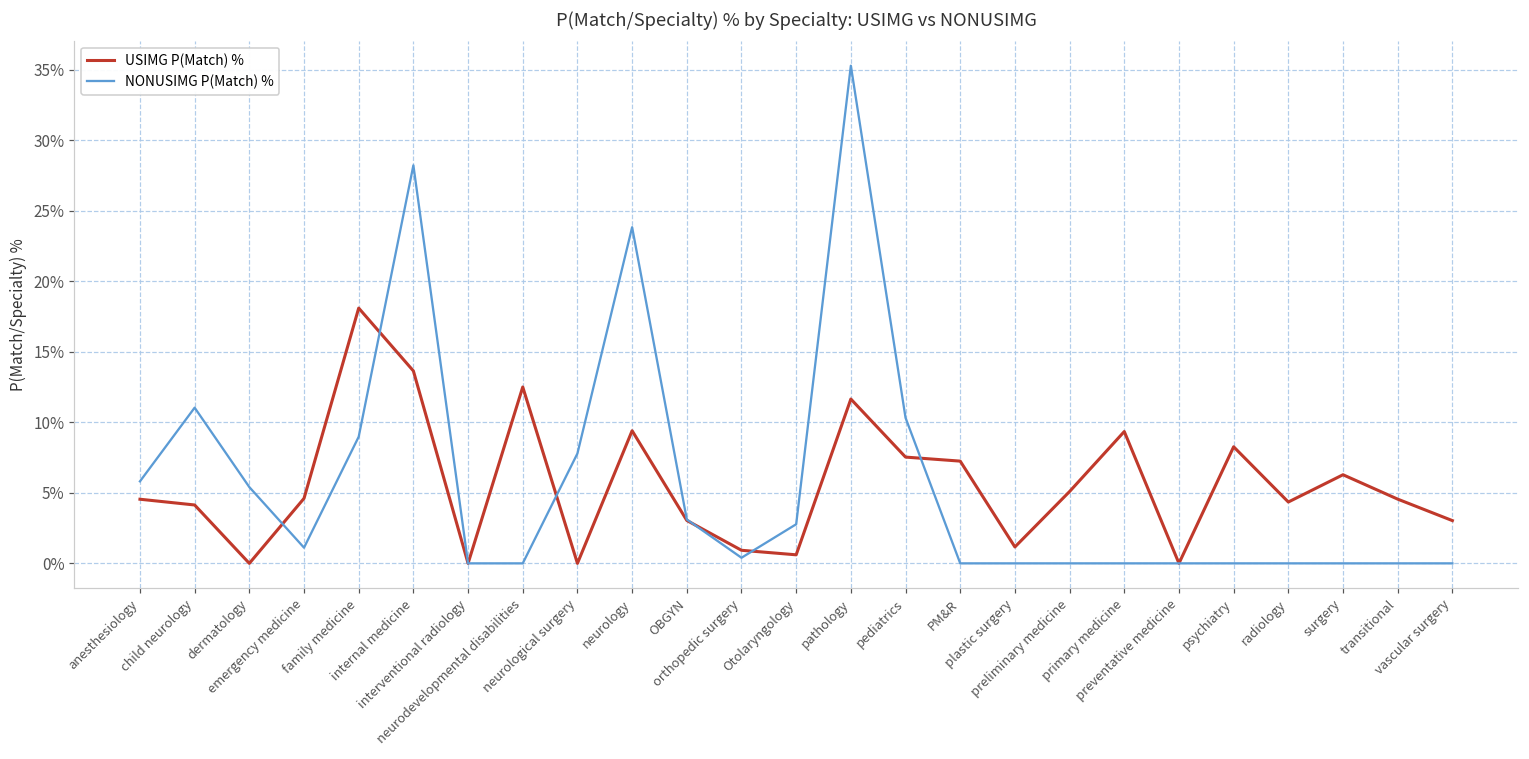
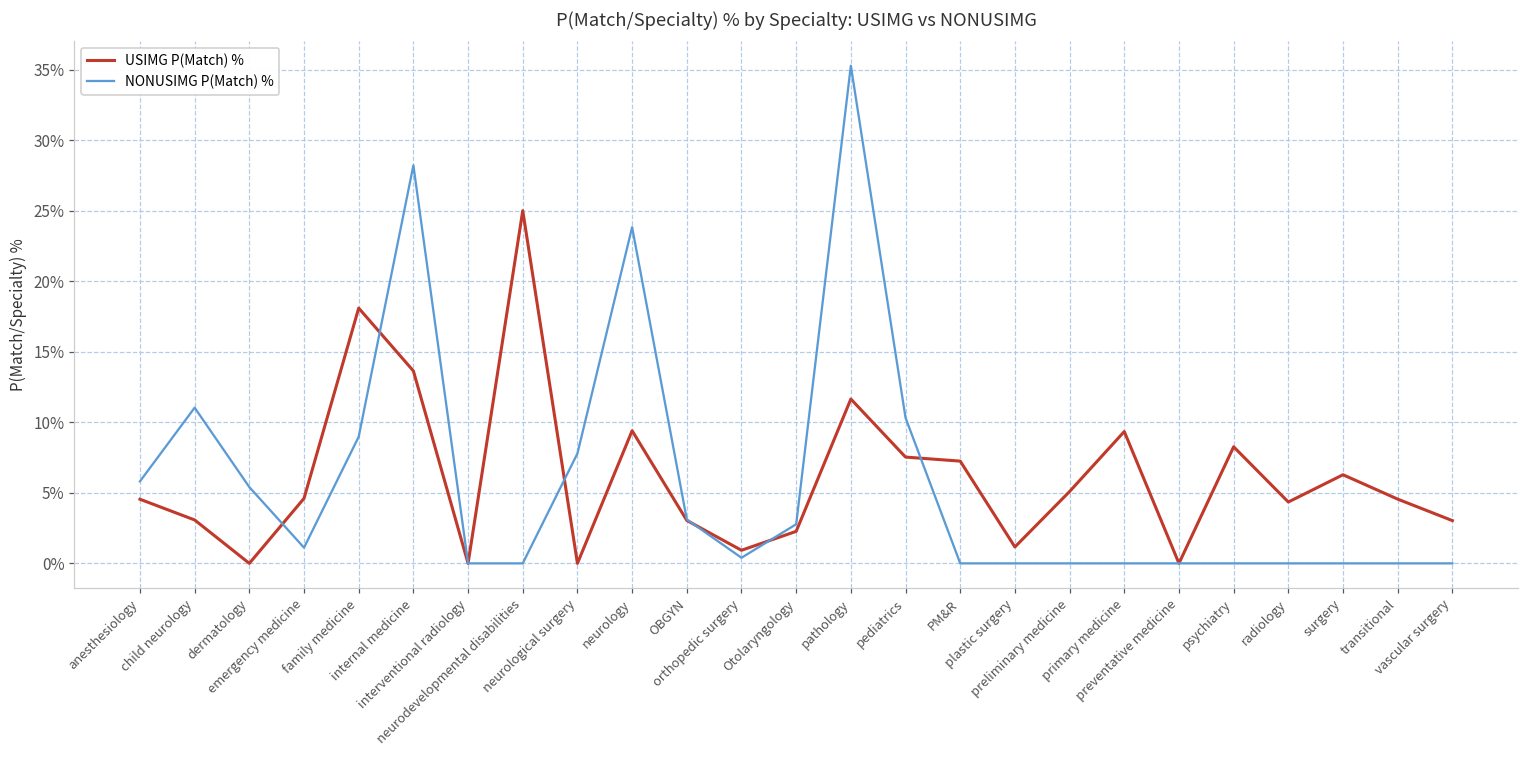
USIMG P(Match) %, child neurology: 4.1% -> 3.1%
USIMG P(Match) %, neurodevelopmental disabilities: 12.5% -> 25.0%
USIMG P(Match) %, Otolaryngology: 0.6% -> 2.3%
